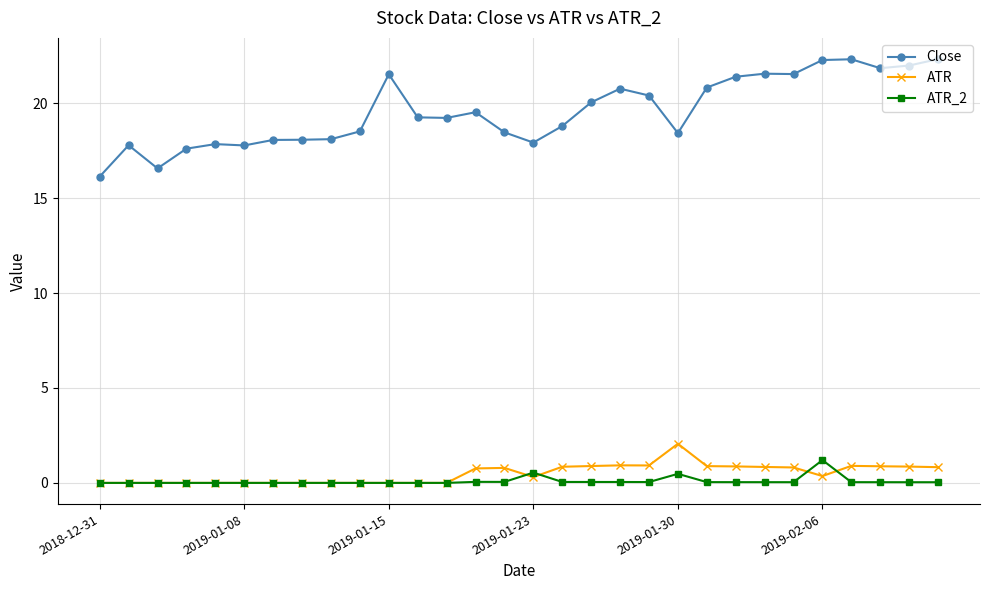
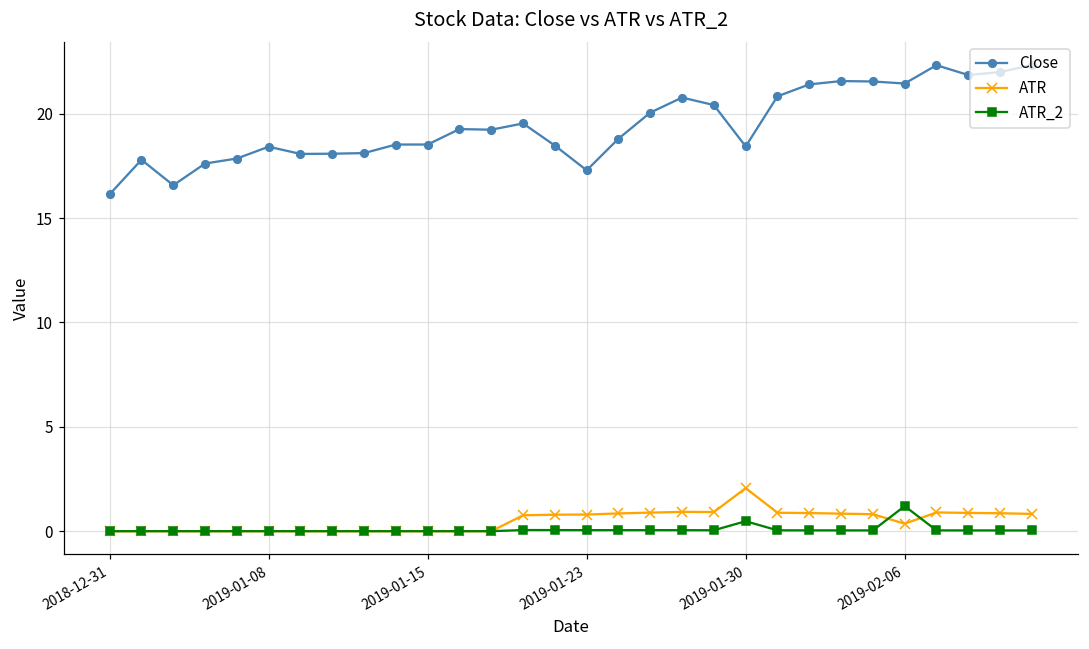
Close, 2019-01-08: 17.8 -> 18.4
Close, 2019-01-15: 21.5 -> 18.5
Close, 2019-01-23: 17.9 -> 17.3
ATR, 2019-01-23: 0.3 -> 0.8
ATR_2, 2019-01-23: 0.5 -> 0.0
Close, 2019-02-06: 22.3 -> 21.4
